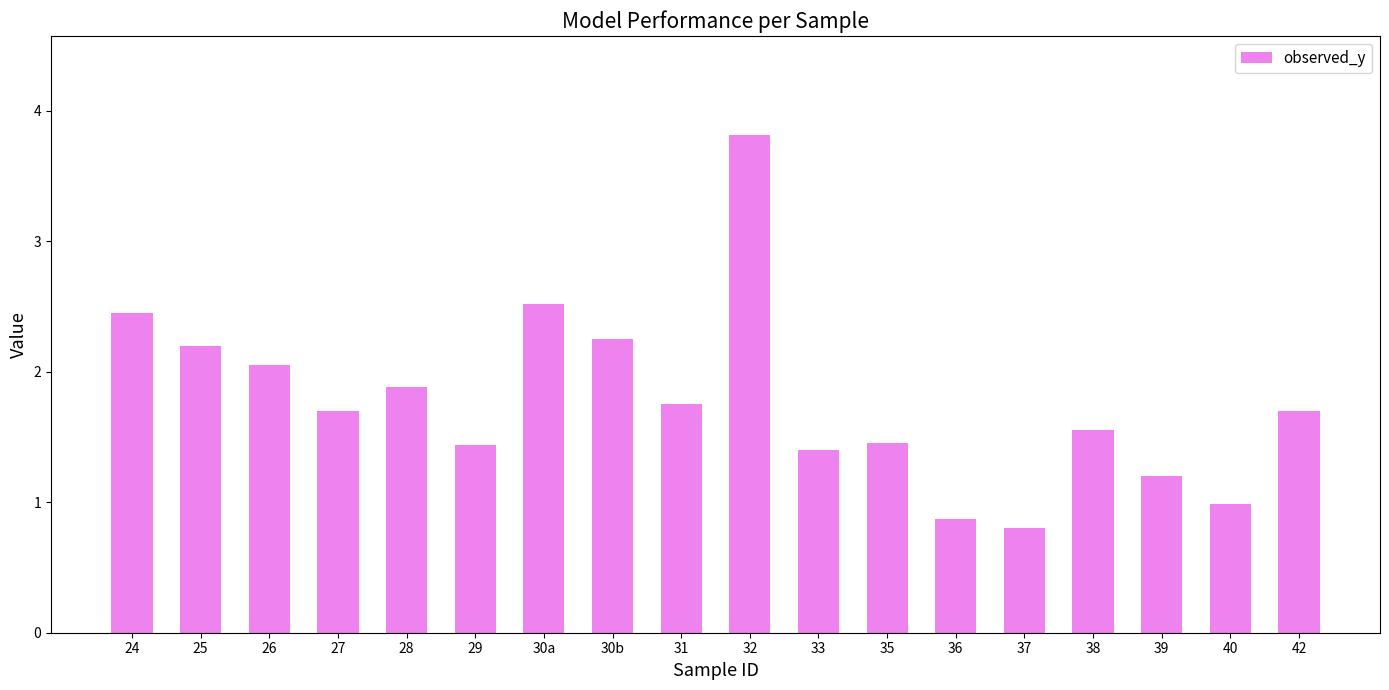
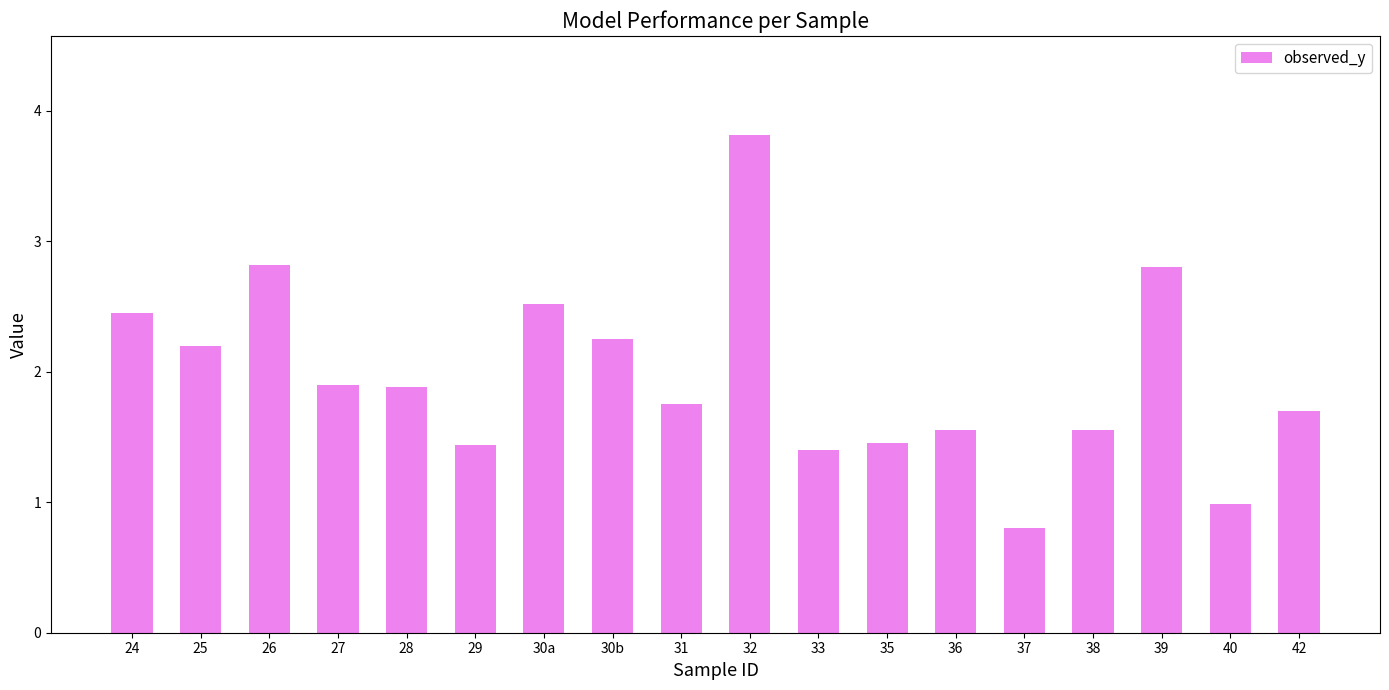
26: 2.05 -> 2.82
27: 1.7 -> 1.9
36: 0.87 -> 1.55
39: 1.2 -> 2.8
